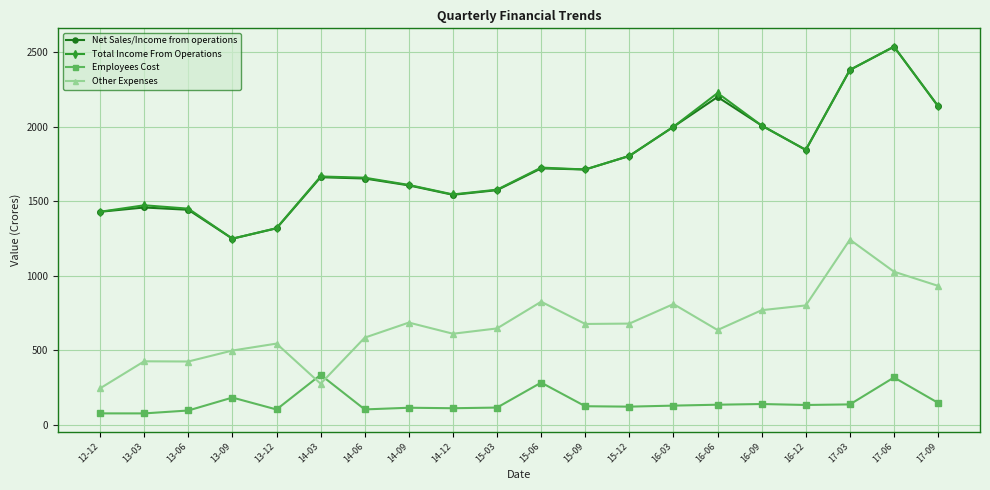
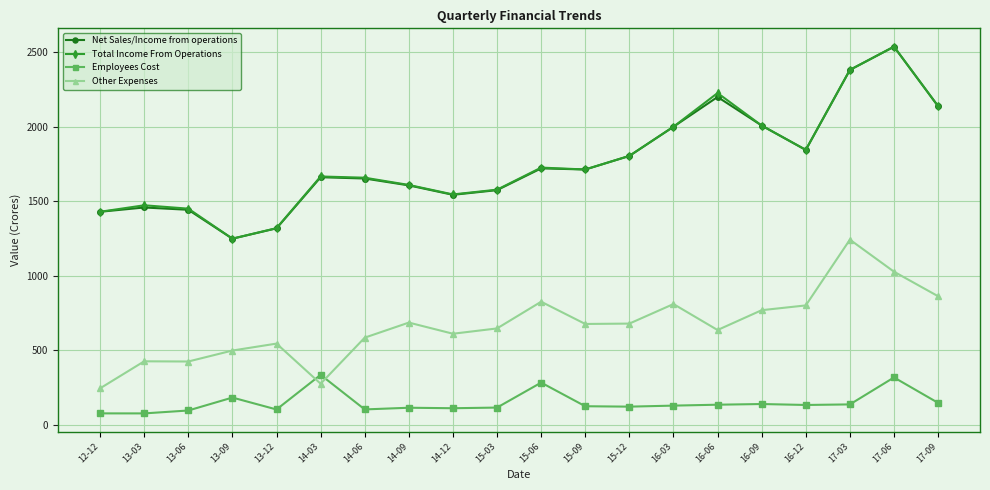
Other Expenses, 17-09: 930 -> 860
